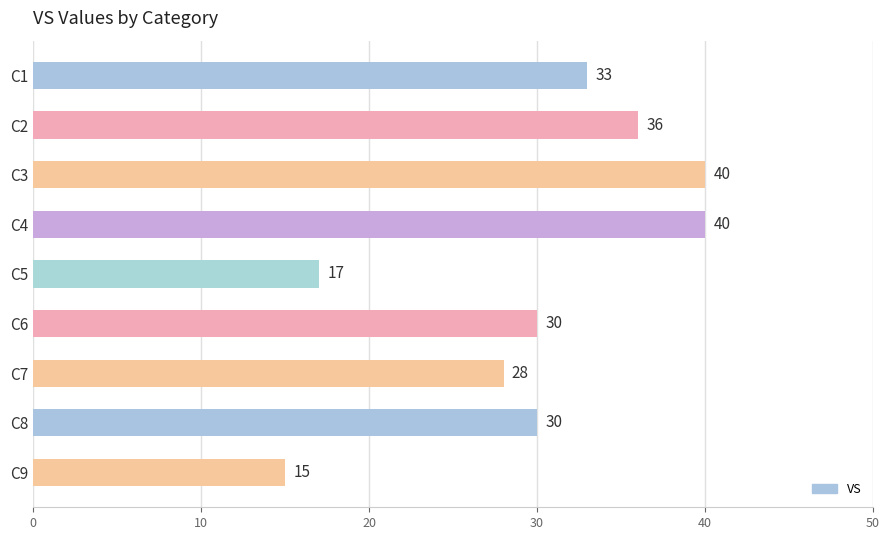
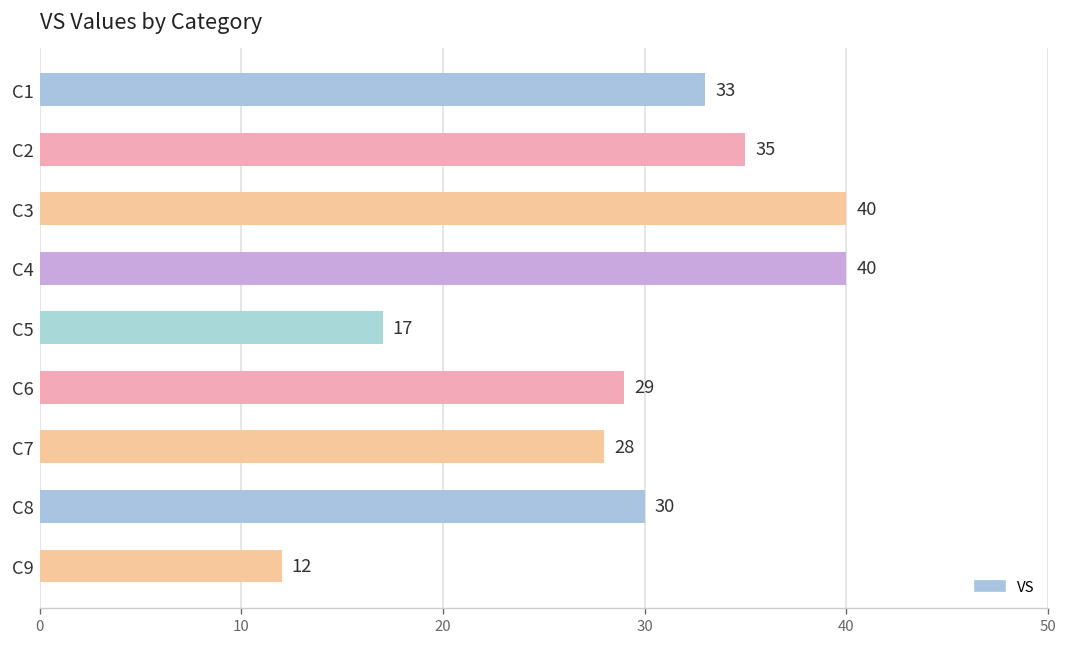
C2: 36 -> 35
C6: 30 -> 29
C9: 15 -> 12
